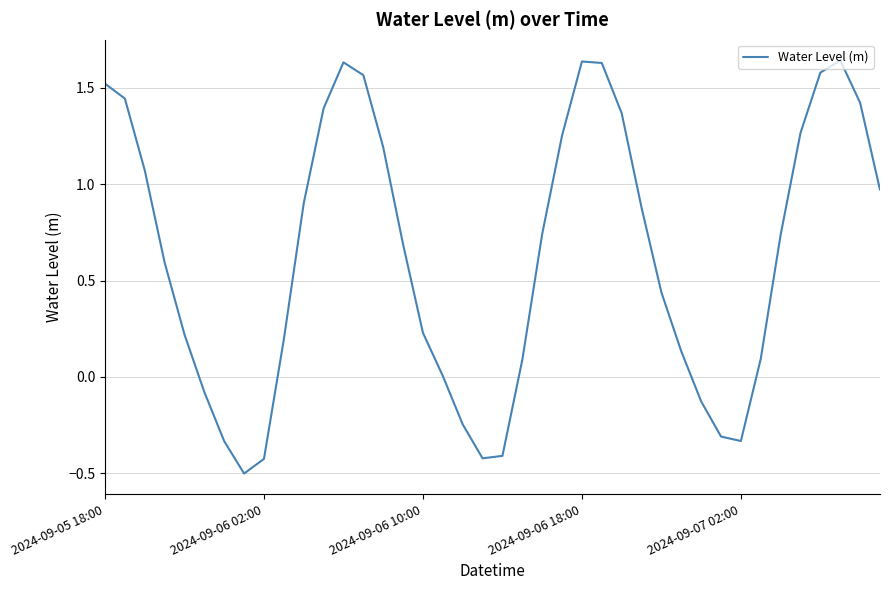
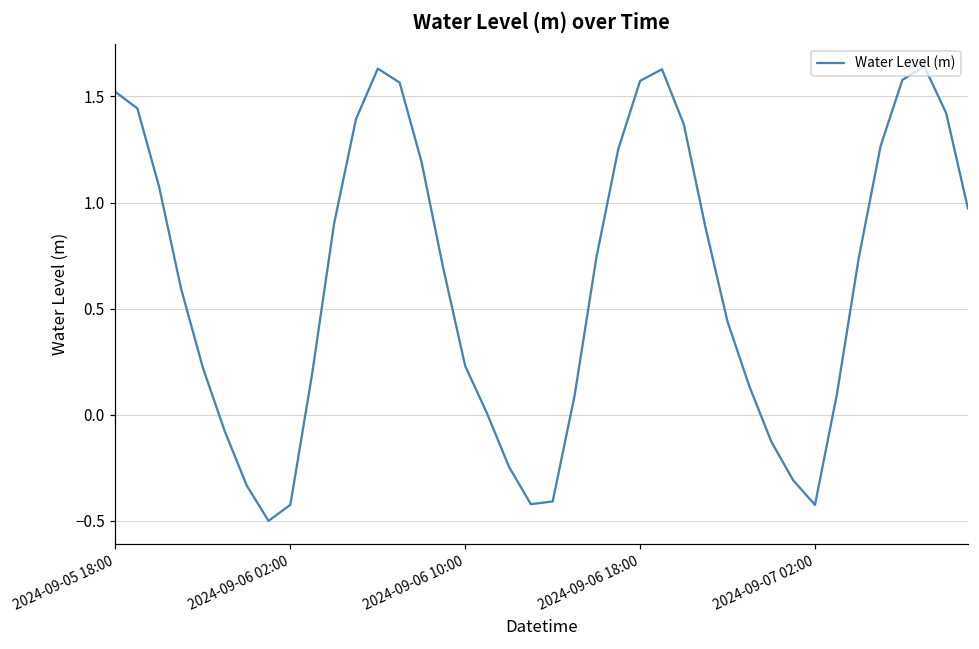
2024-09-06 18:00: 1.64 -> 1.57
2024-09-07 02:00: -0.33 -> -0.43
